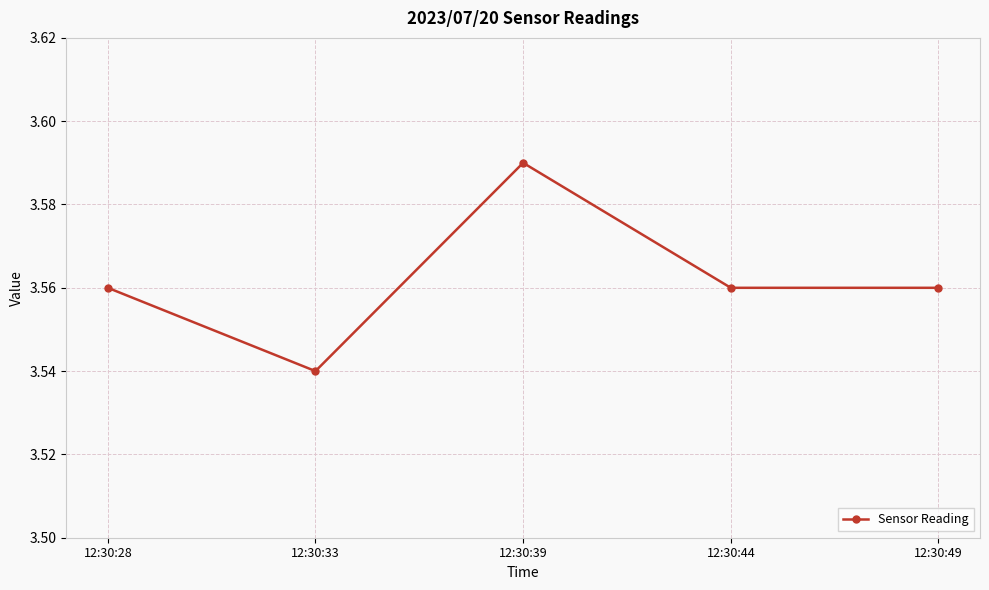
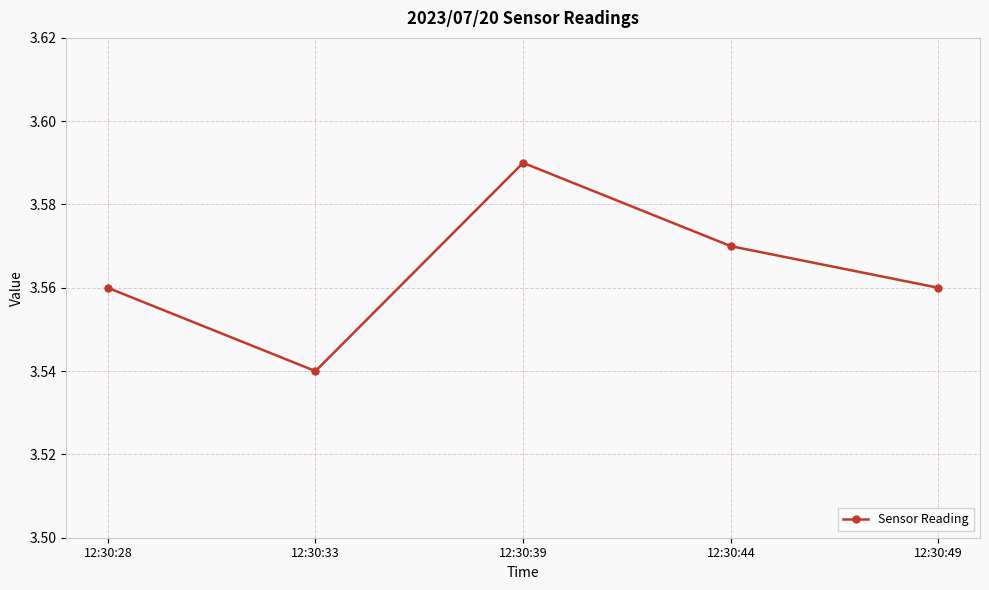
12:30:44: 3.56 -> 3.57
